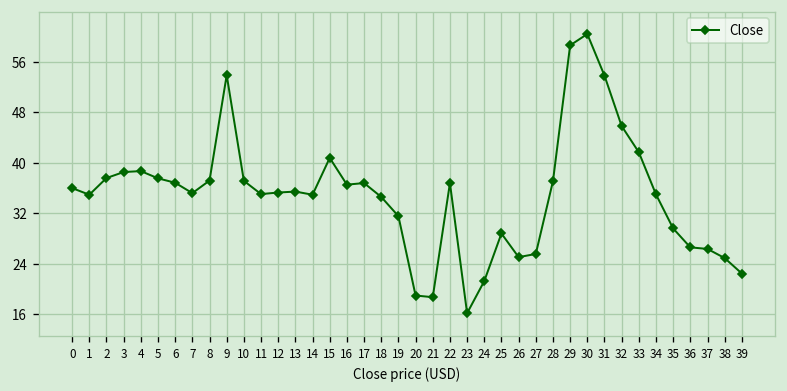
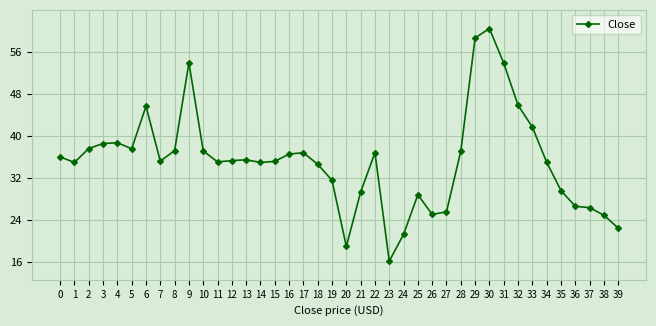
6: 37 -> 46
15: 41 -> 35
21: 19 -> 29
